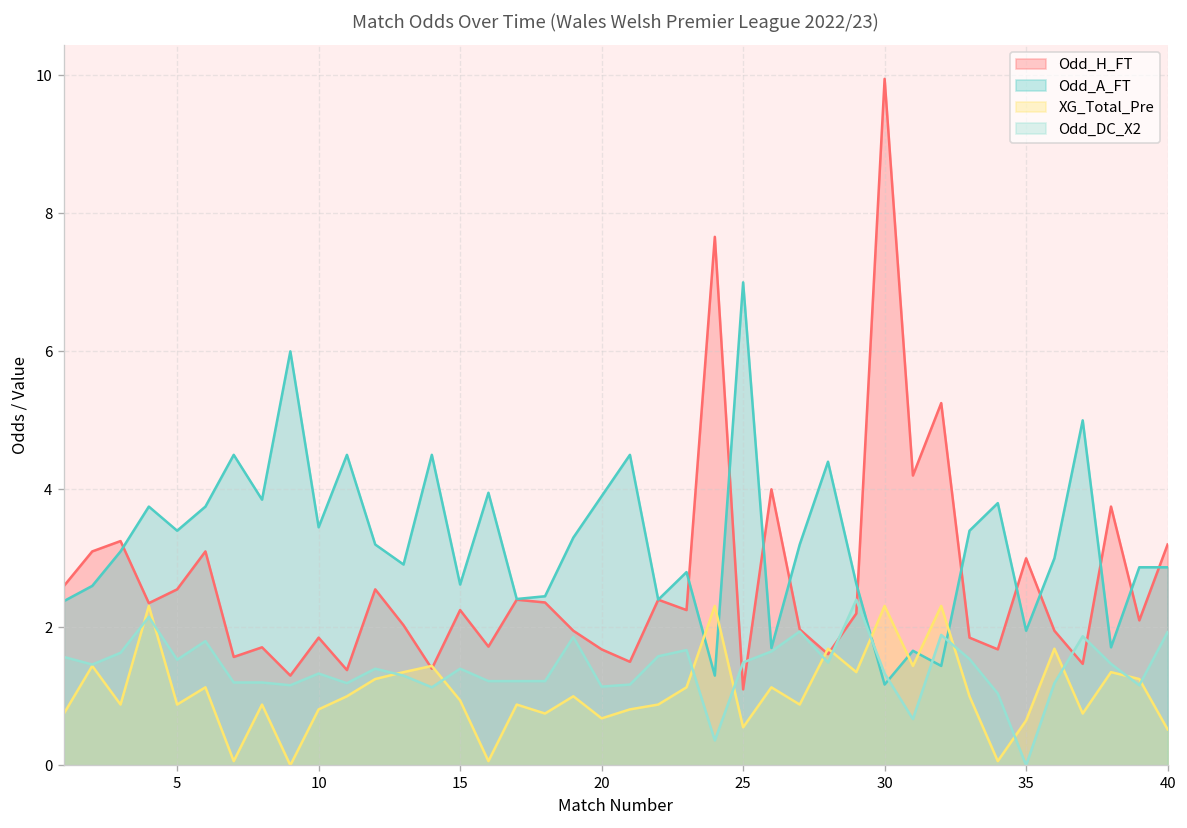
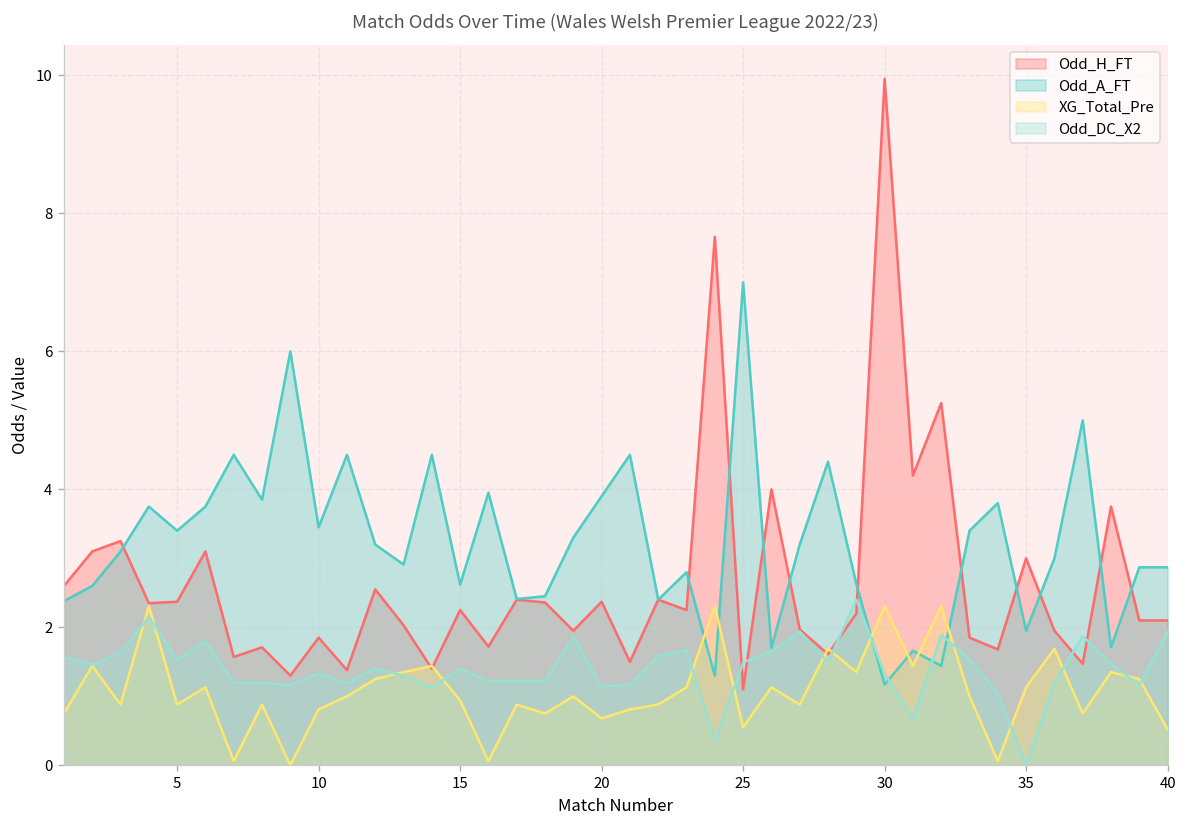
Odd_H_FT, 5: 2.6 -> 2.4
Odd_H_FT, 20: 1.7 -> 2.4
XG_Total_Pre, 35: 0.7 -> 1.1
Odd_H_FT, 40: 3.2 -> 2.1
